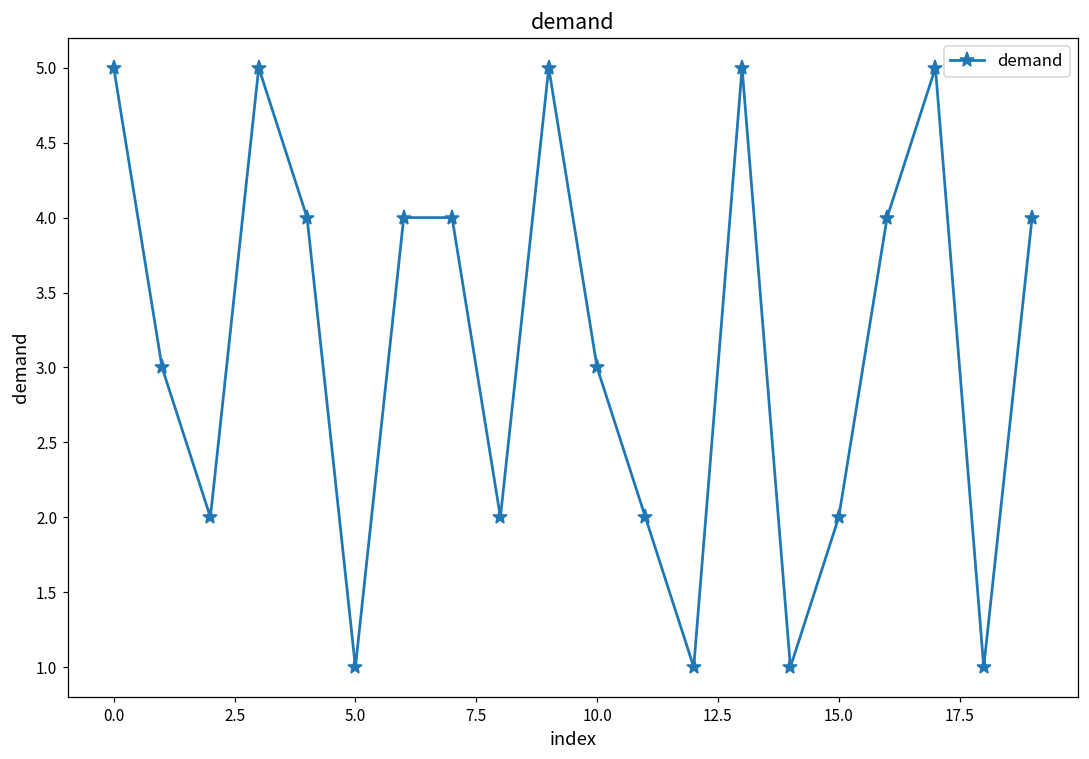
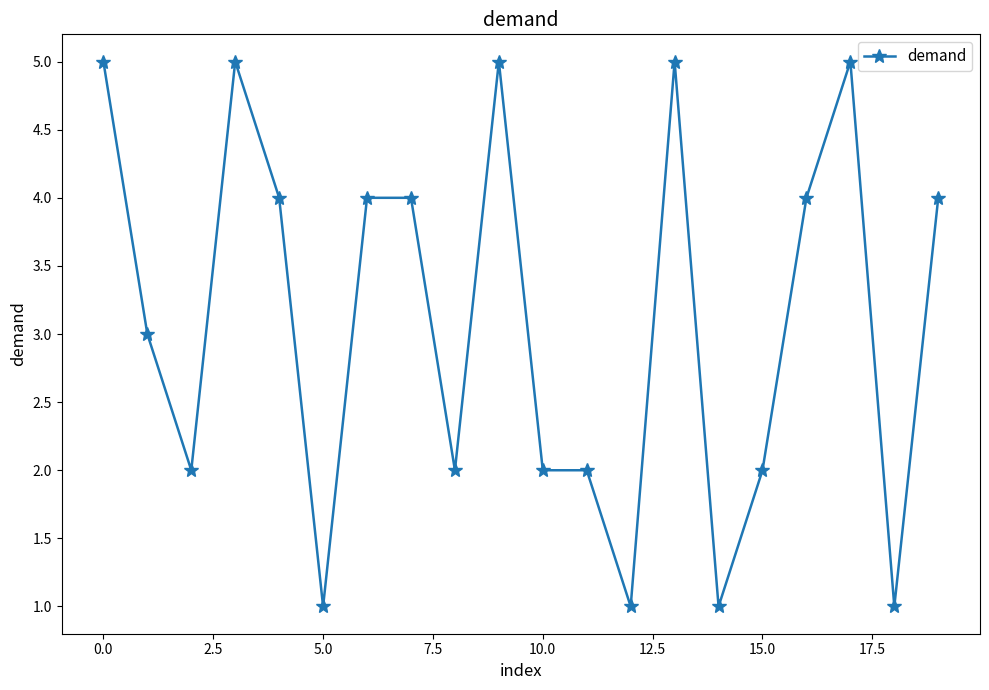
10.0: 3 -> 2
